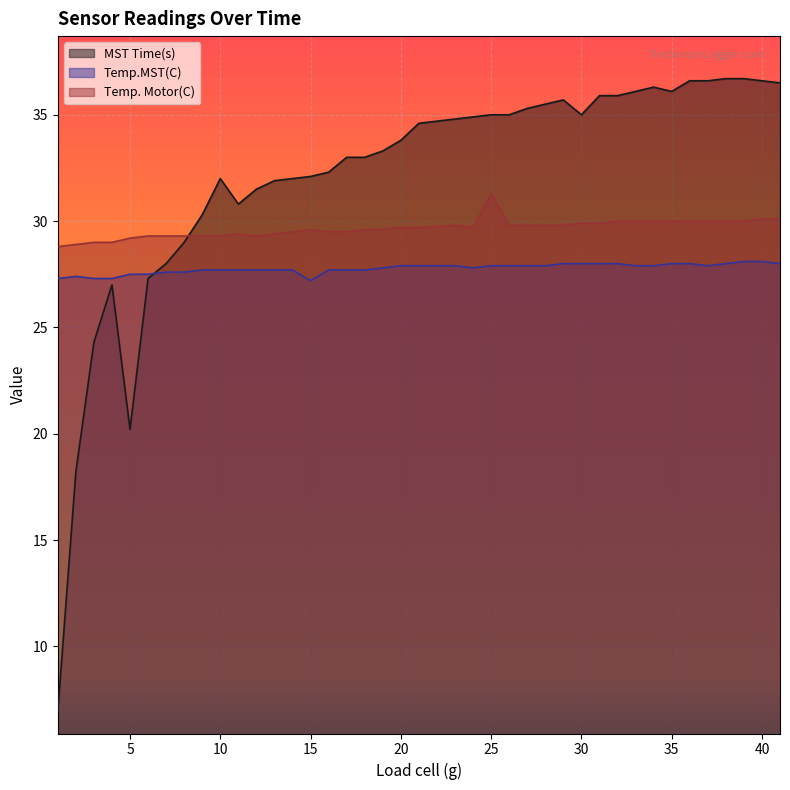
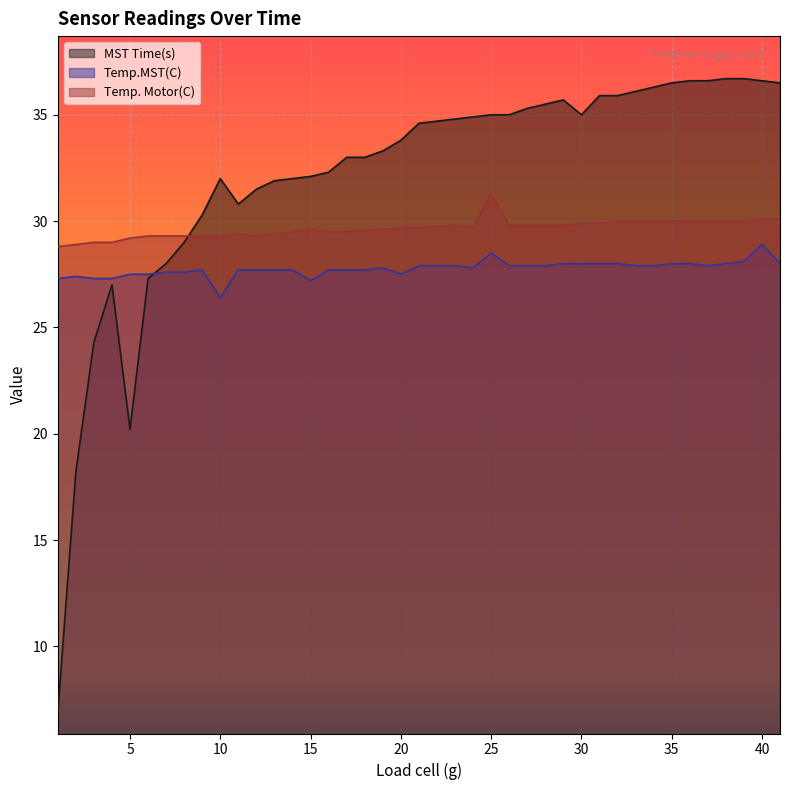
Temp.MST(C), 10: 27.7 -> 26.4
Temp.MST(C), 20: 27.9 -> 27.5
Temp.MST(C), 25: 27.9 -> 28.5
MST Time(s), 35: 36.1 -> 36.5
Temp.MST(C), 40: 28.1 -> 28.9
